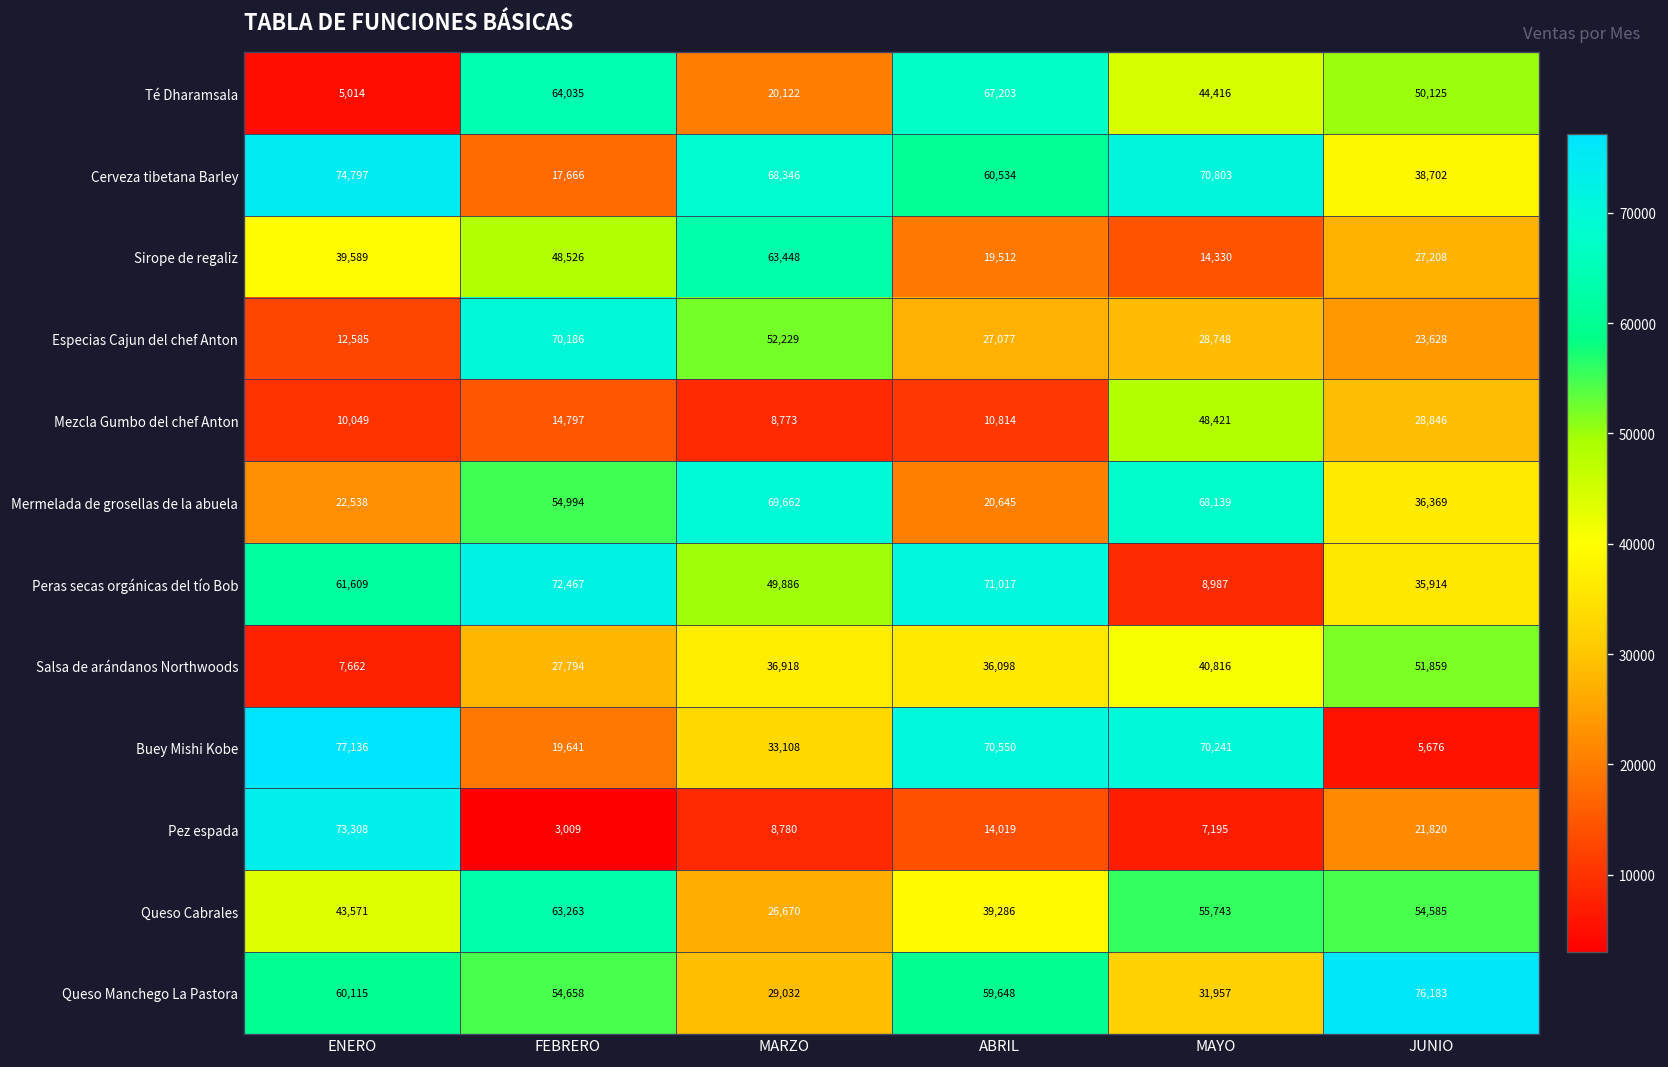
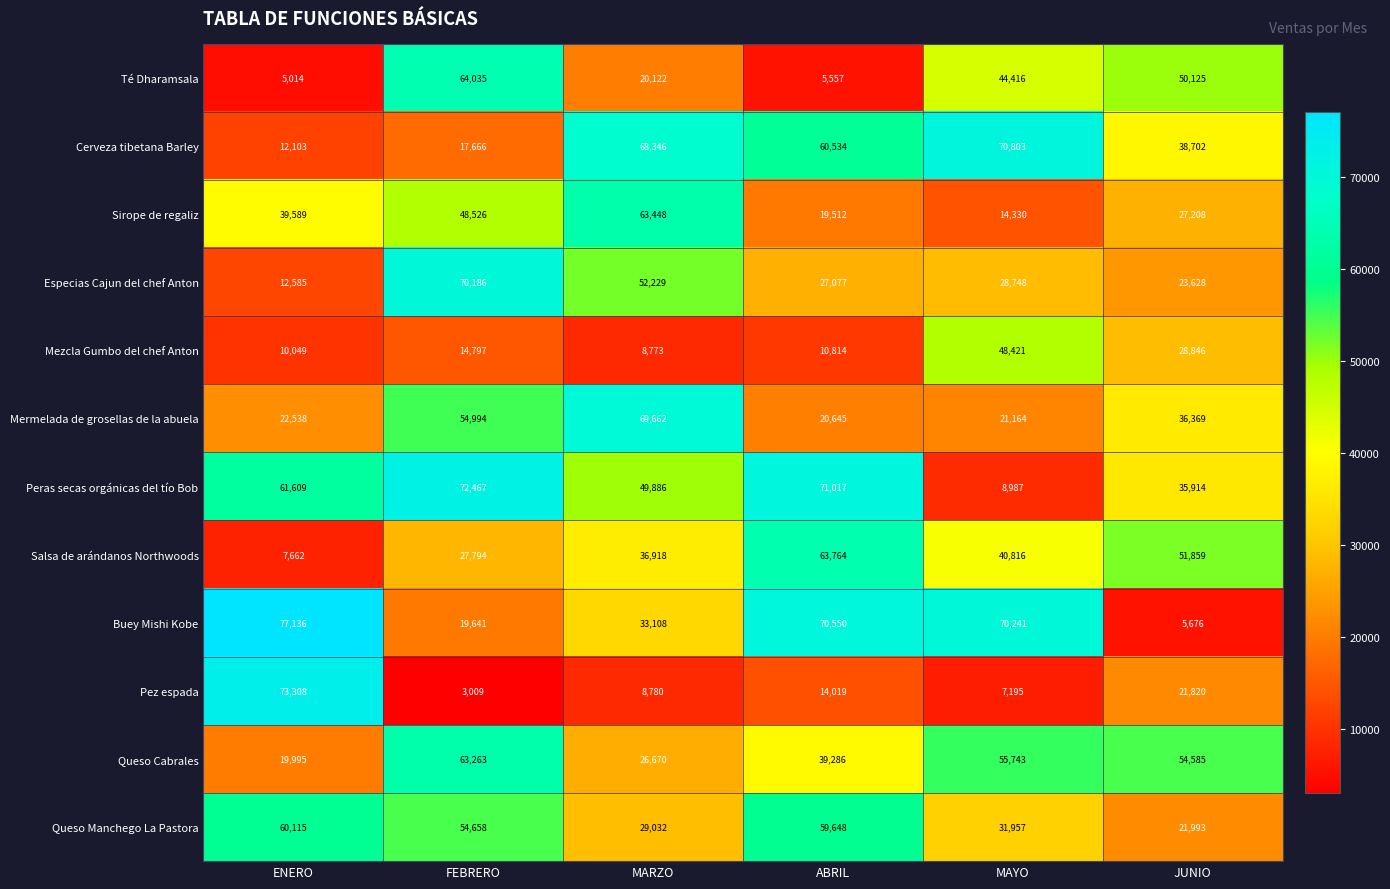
Té Dharamsala, ABRIL: 67,203 -> 5,557
Cerveza tibetana Barley, ENERO: 74,797 -> 12,103
Mermelada de grosellas de la abuela, MAYO: 68,139 -> 21,164
Salsa de arándanos Northwoods, ABRIL: 36,098 -> 63,764
Queso Cabrales, ENERO: 43,571 -> 19,995
Queso Manchego La Pastora, JUNIO: 76,183 -> 21,993
